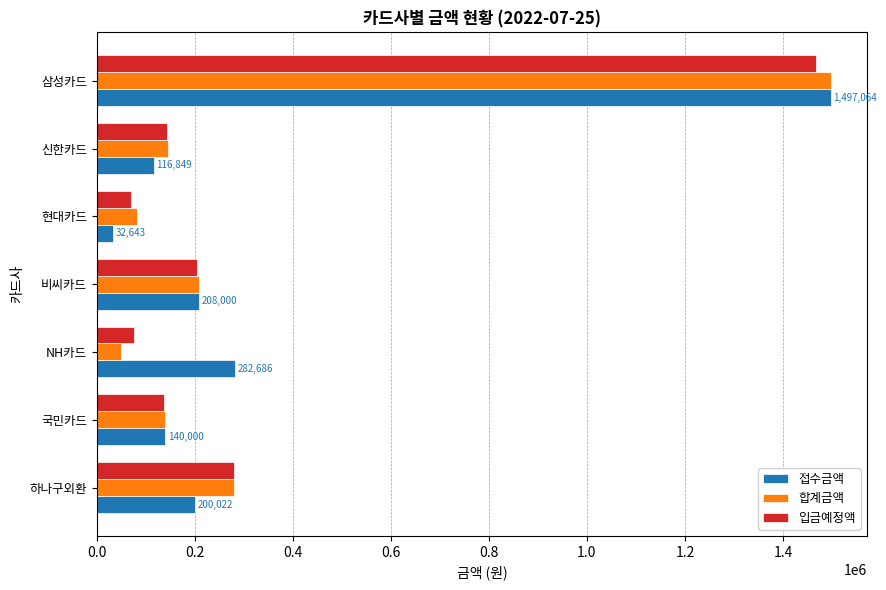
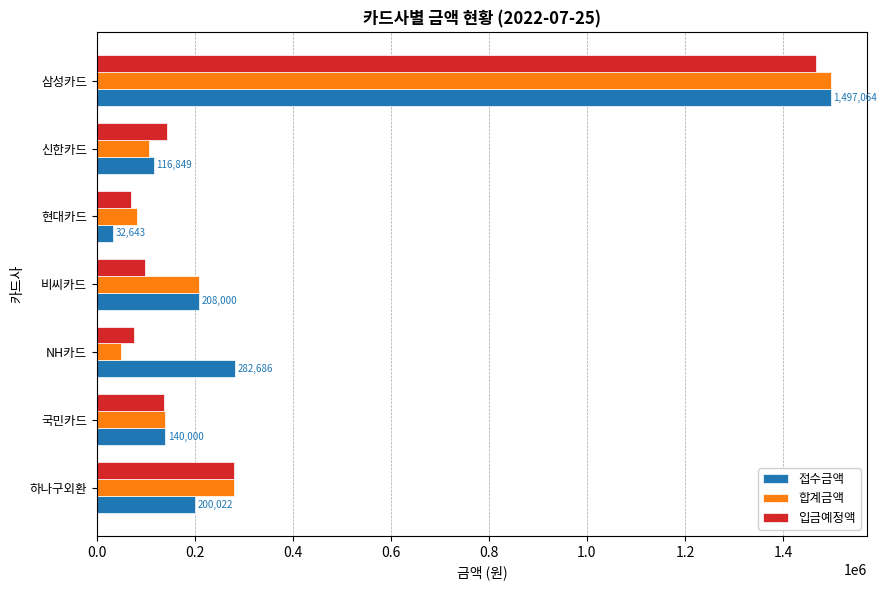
합계금액, 신한카드: 150000 -> 110000
입금예정액, 비씨카드: 200000 -> 100000
